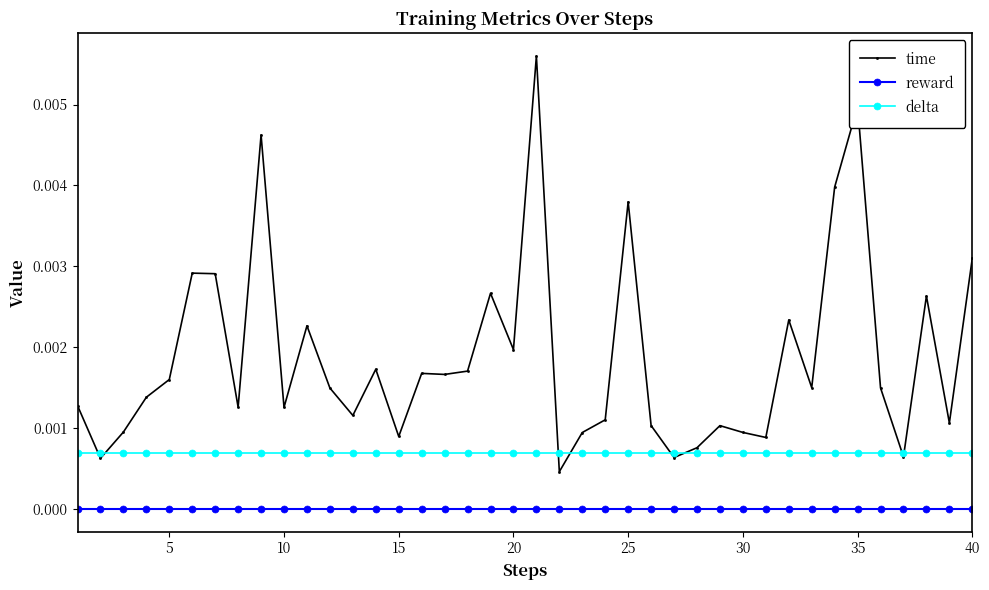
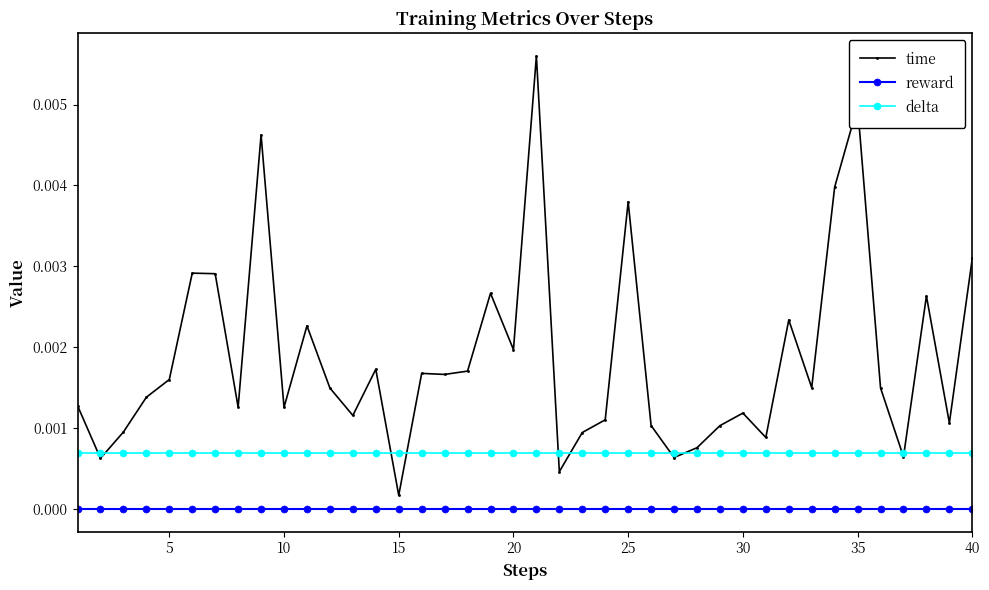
time, 15: 0.0009 -> 0.0002
time, 30: 0.0009 -> 0.0012
